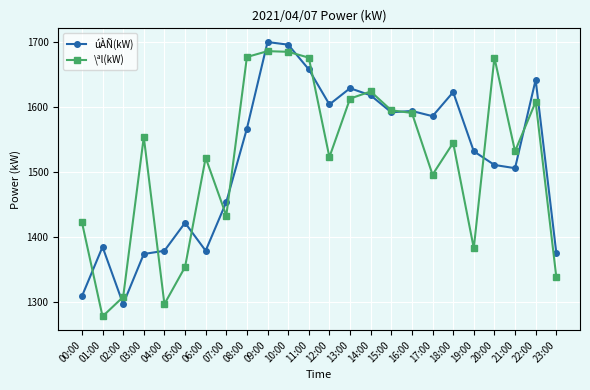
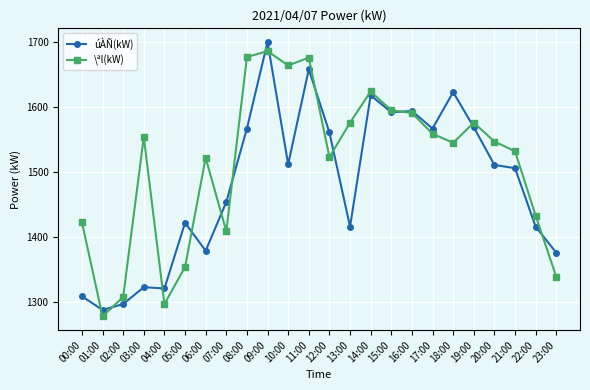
úÀÑ(kW), 01:00: 1390 -> 1290
úÀÑ(kW), 03:00: 1370 -> 1320
úÀÑ(kW), 04:00: 1380 -> 1320
\ªl(kW), 07:00: 1430 -> 1410
úÀÑ(kW), 10:00: 1700 -> 1510
\ªl(kW), 10:00: 1690 -> 1660
úÀÑ(kW), 12:00: 1600 -> 1560
úÀÑ(kW), 13:00: 1630 -> 1420
\ªl(kW), 13:00: 1610 -> 1580
úÀÑ(kW), 17:00: 1590 -> 1570
\ªl(kW), 17:00: 1500 -> 1560
úÀÑ(kW), 19:00: 1530 -> 1570
\ªl(kW), 19:00: 1380 -> 1580
\ªl(kW), 20:00: 1680 -> 1550
úÀÑ(kW), 22:00: 1640 -> 1420
\ªl(kW), 22:00: 1610 -> 1430
